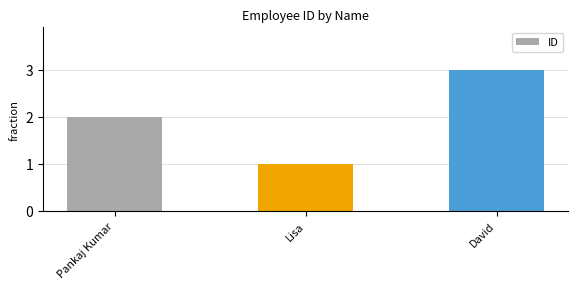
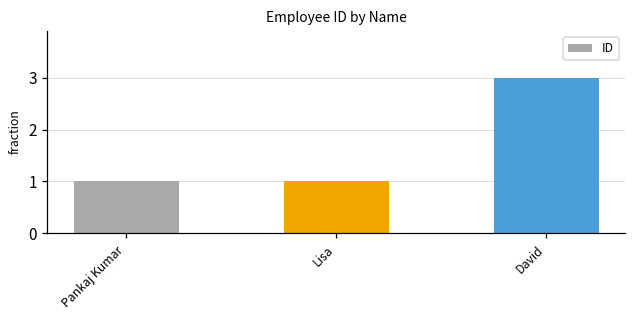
Pankaj Kumar: 2 -> 1
